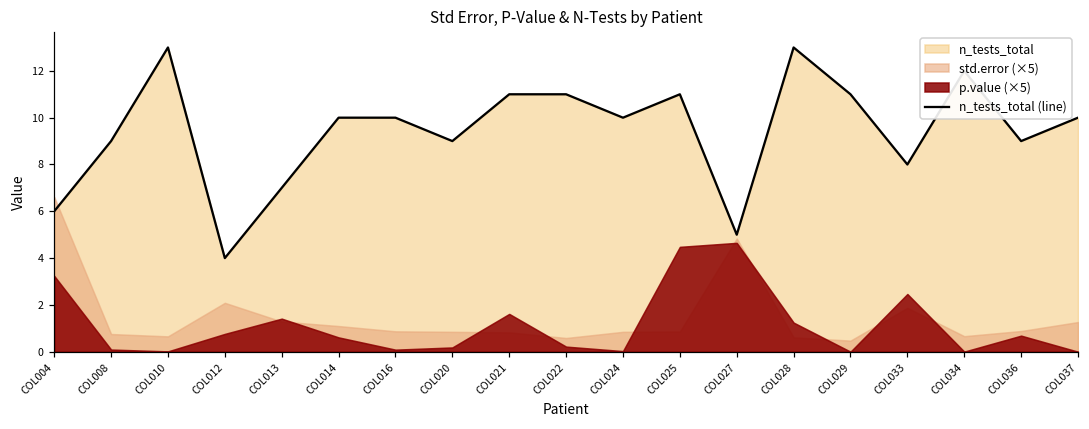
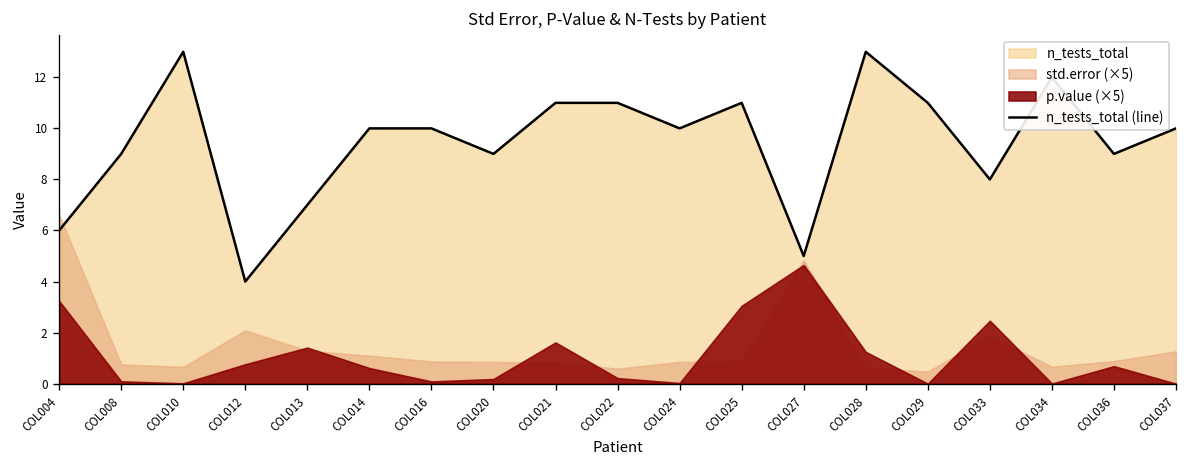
p.value (×5), COL025: 4.5 -> 3.0
